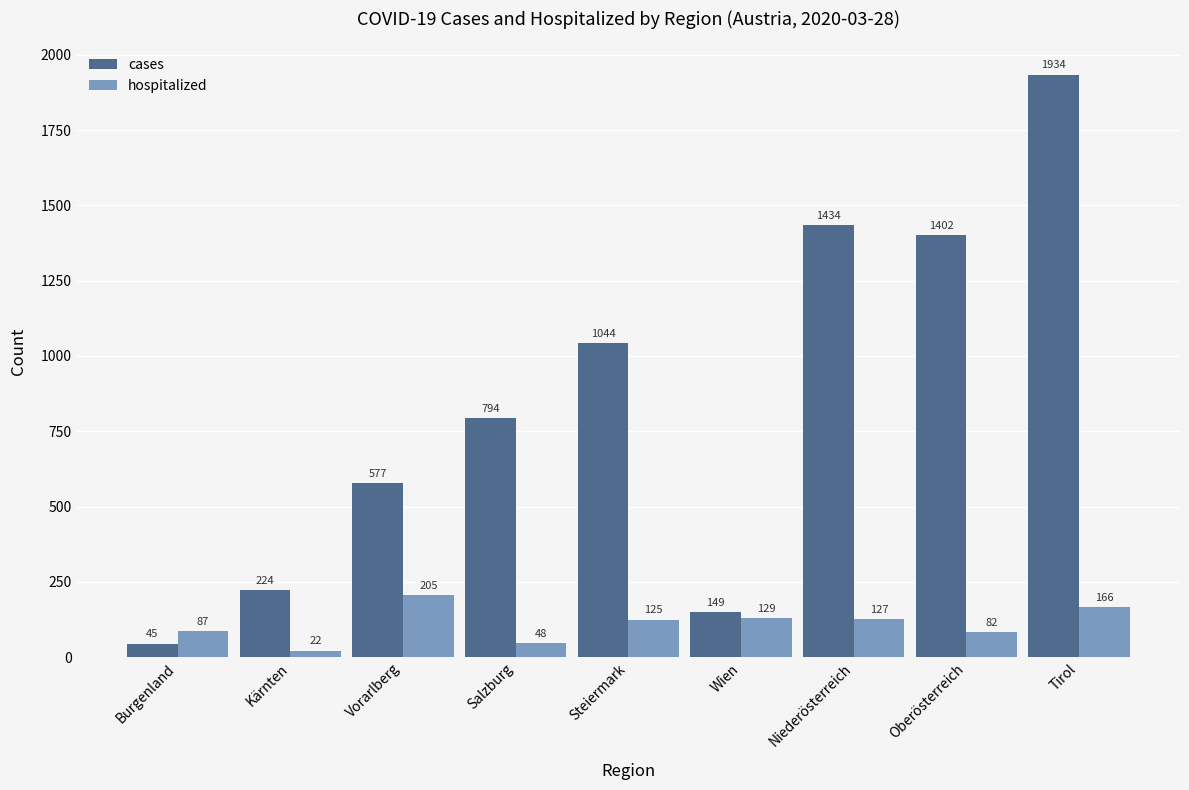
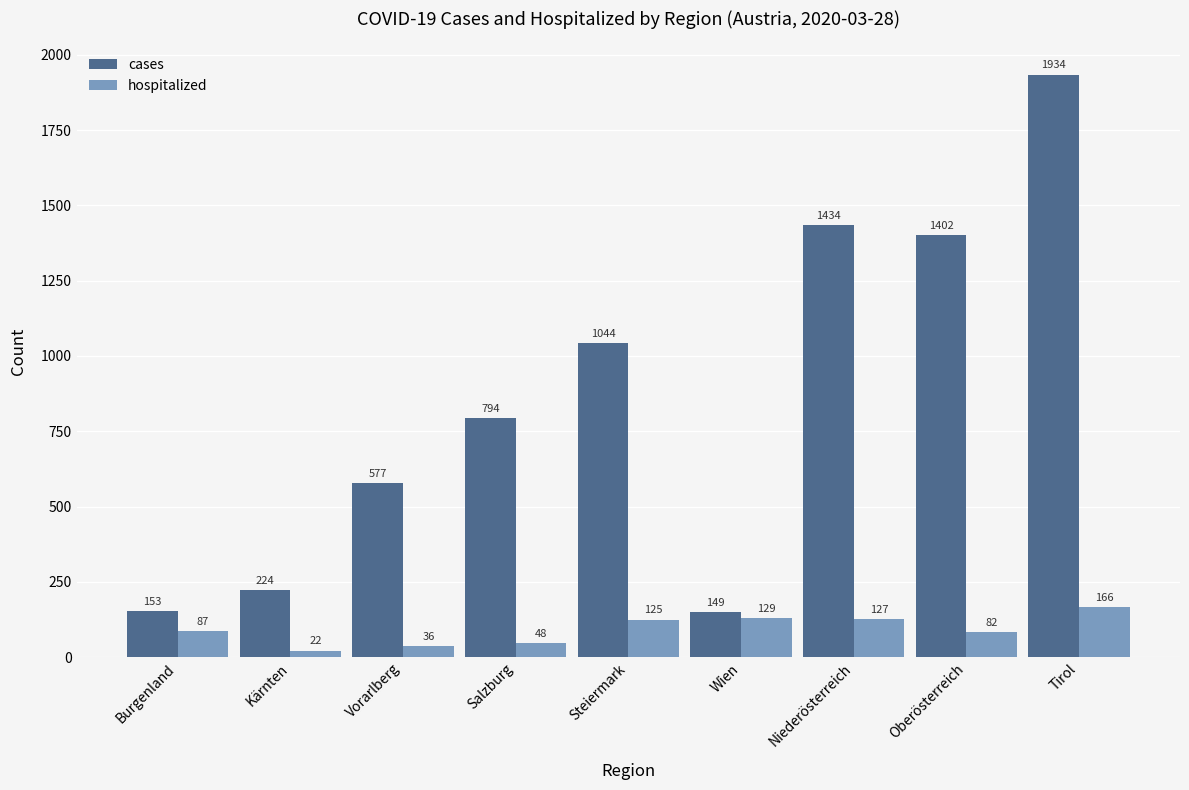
cases, Burgenland: 45 -> 153
hospitalized, Vorarlberg: 205 -> 36
